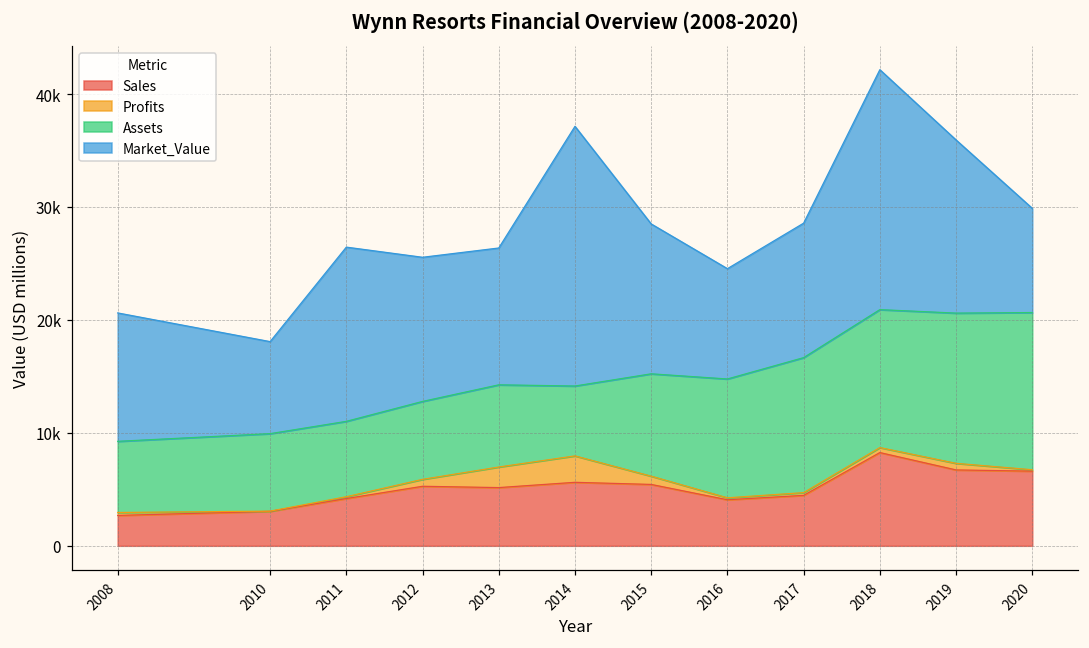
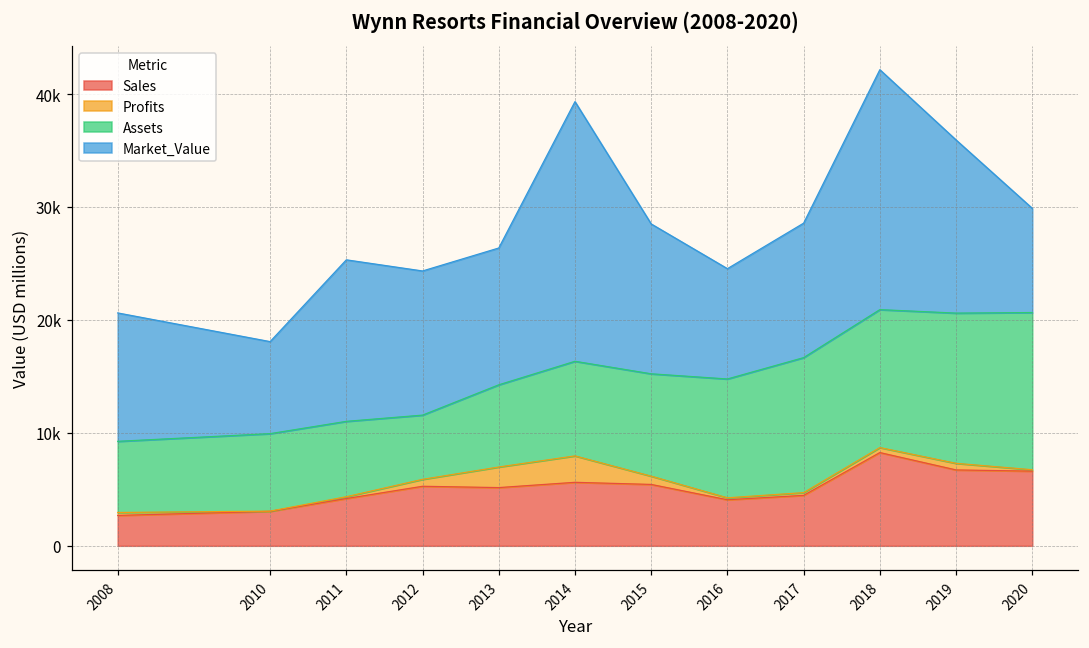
Market_Value, 2011: 15400 -> 14300
Assets, 2012: 6900 -> 5700
Assets, 2014: 6200 -> 8400
